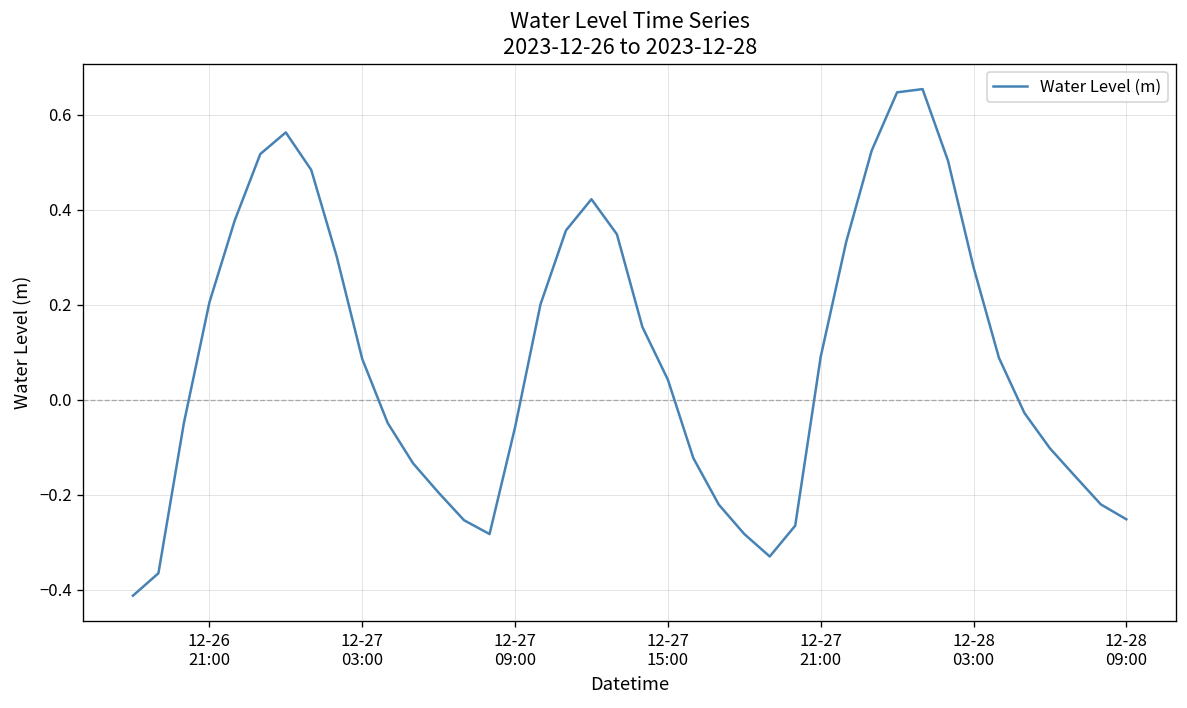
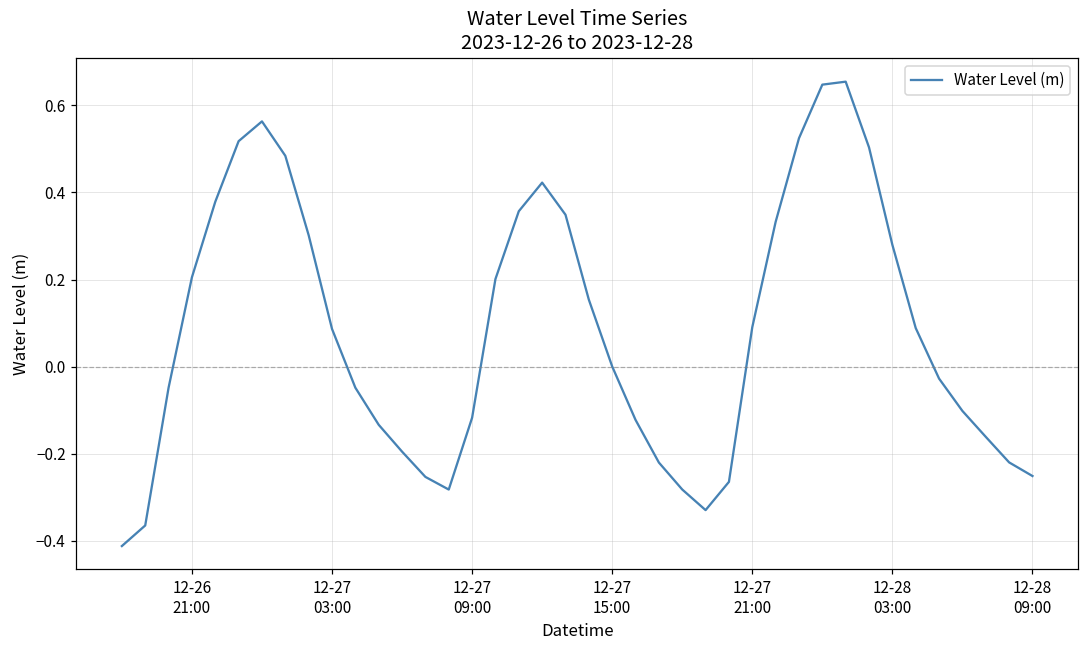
12-27 09:00: -0.06 -> -0.12
12-27 15:00: 0.04 -> 0.00
